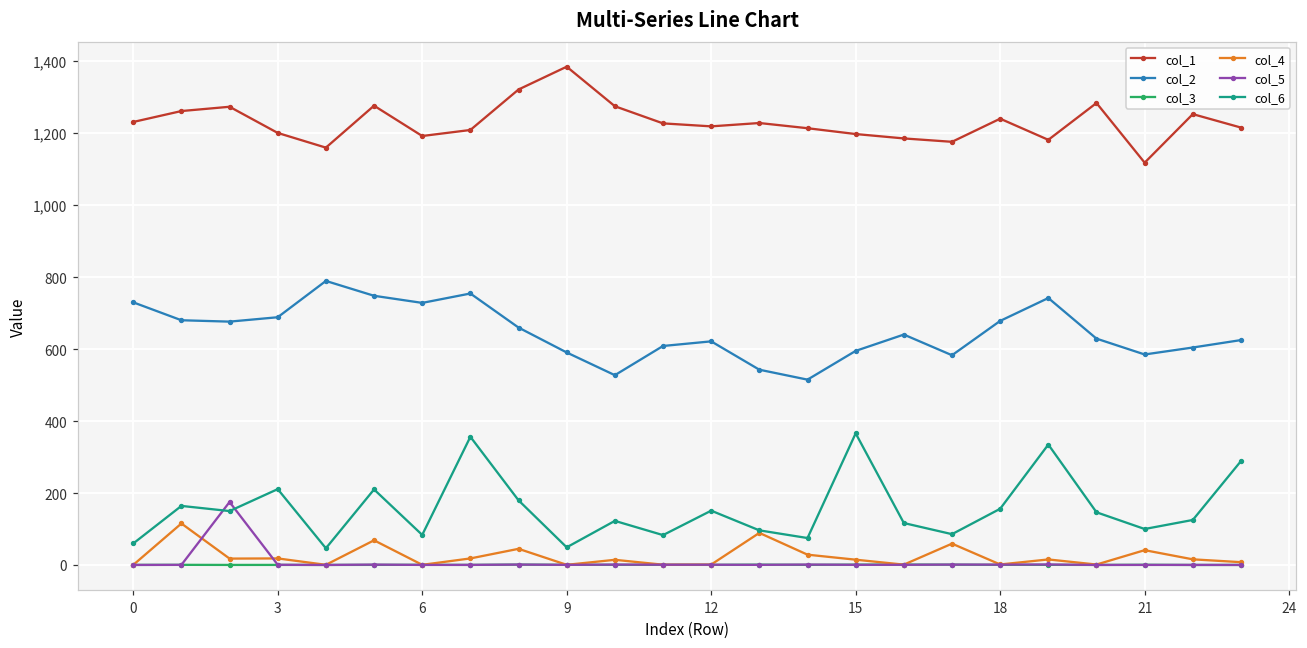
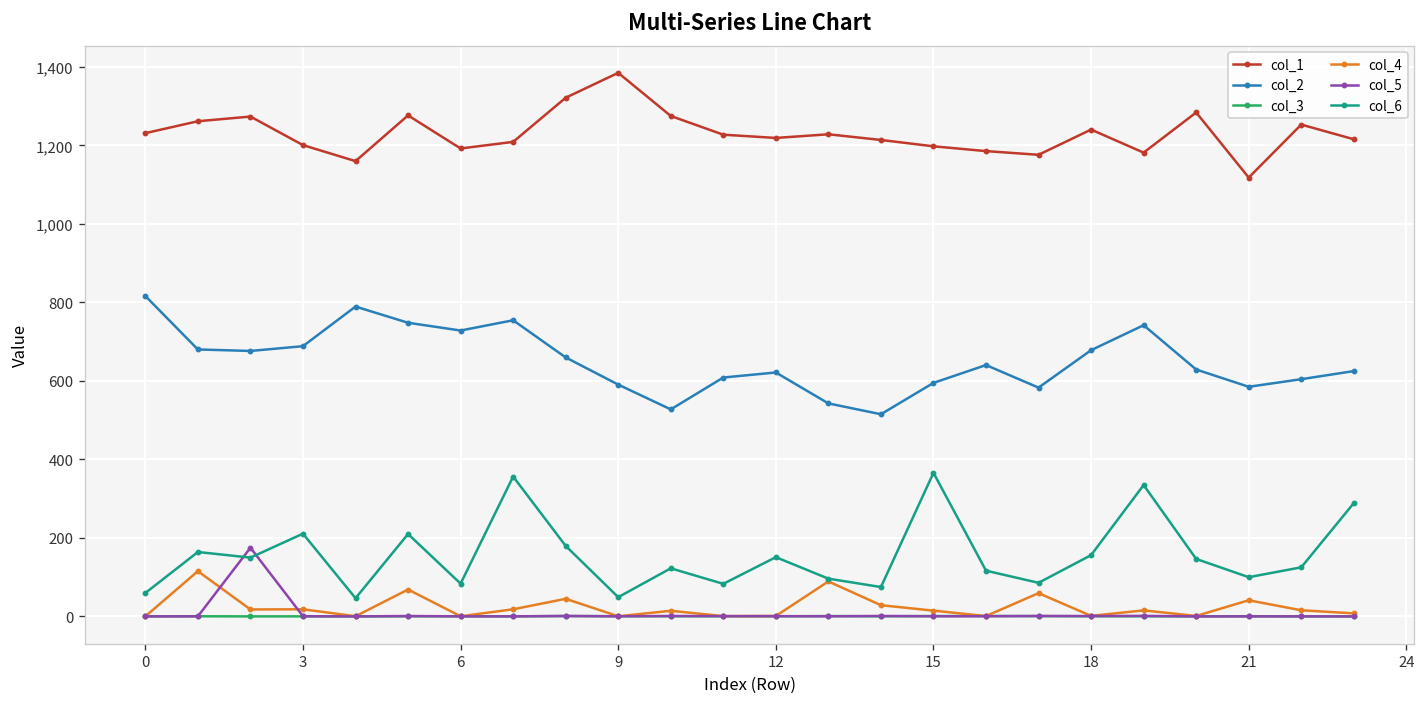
col_2, 0: 730 -> 820
